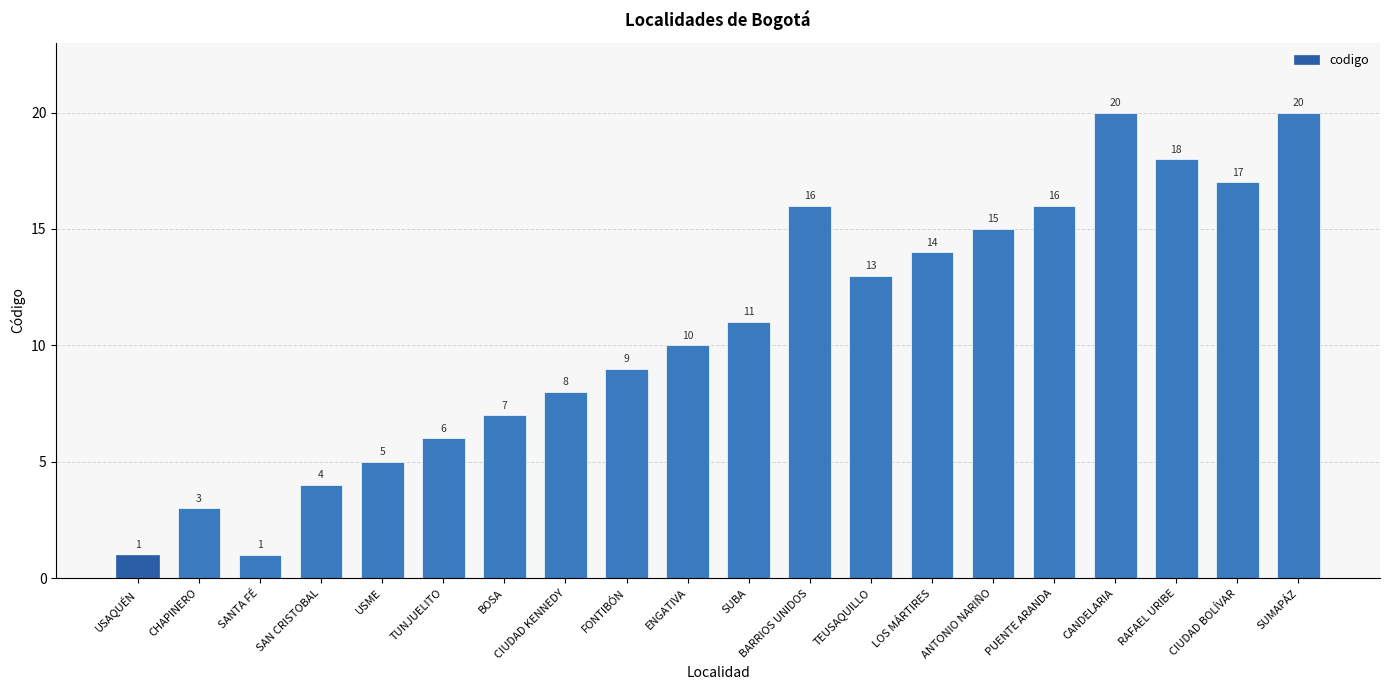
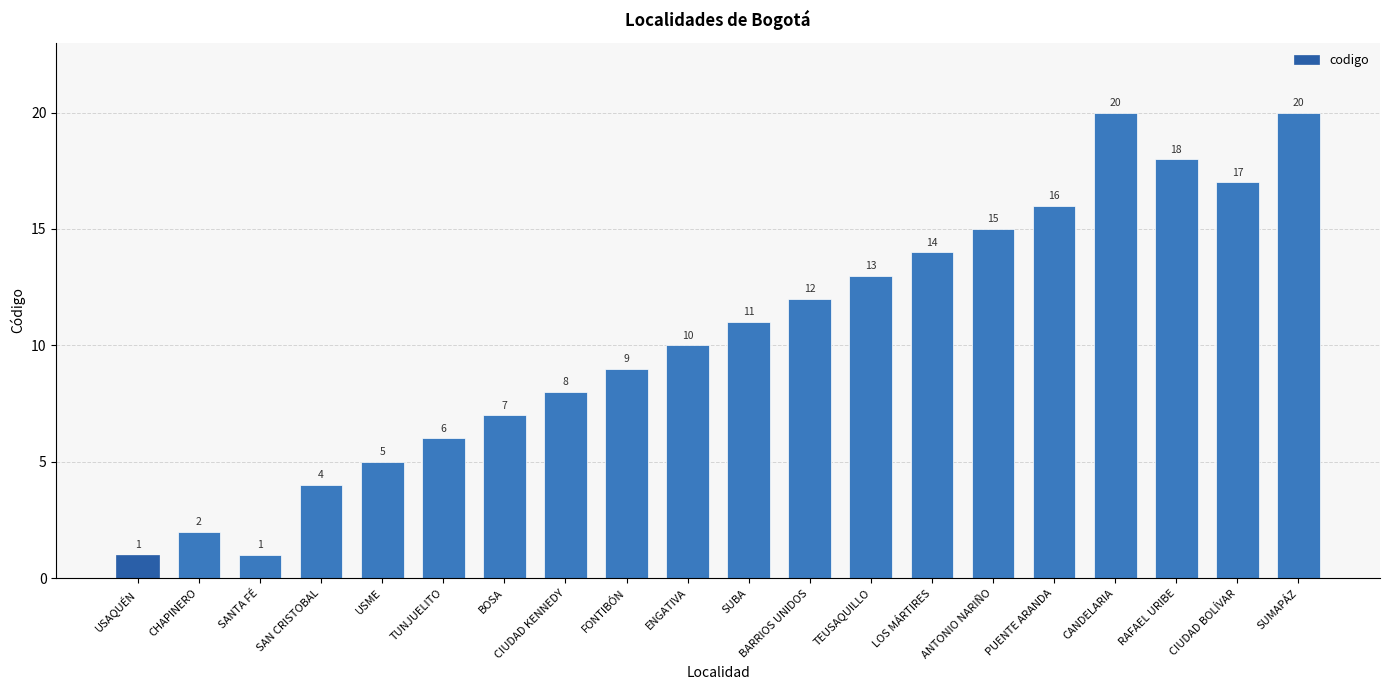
CHAPINERO: 3 -> 2
BARRIOS UNIDOS: 16 -> 12
